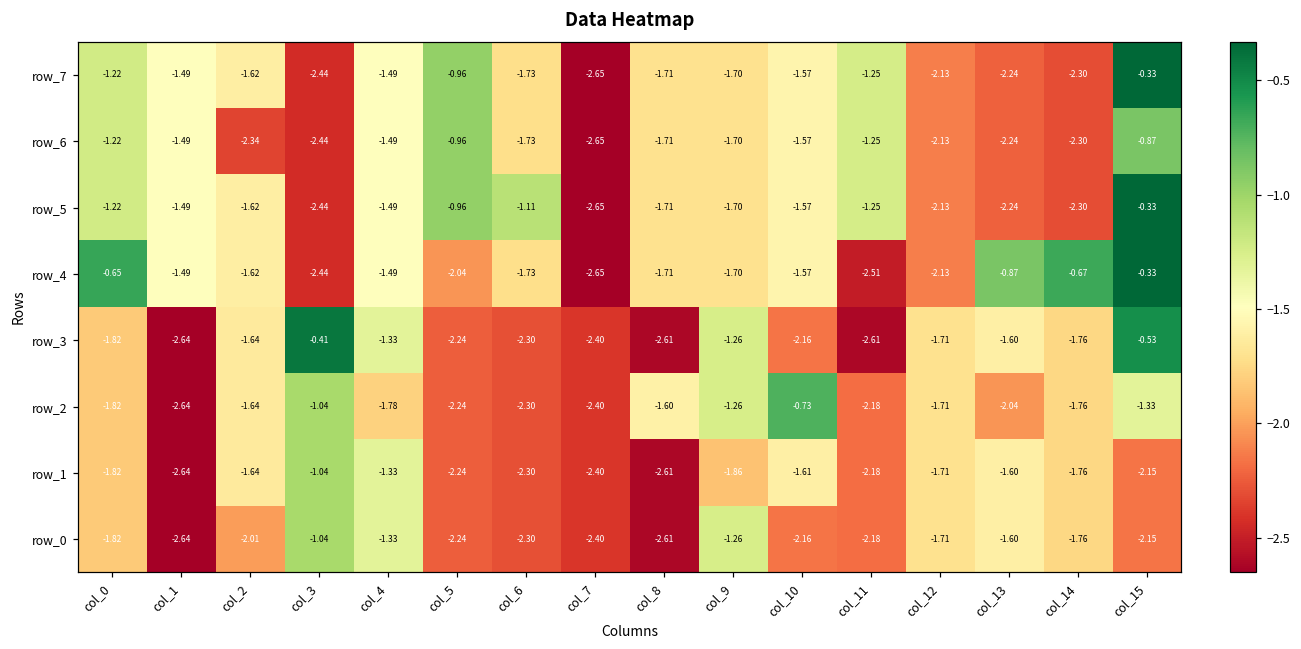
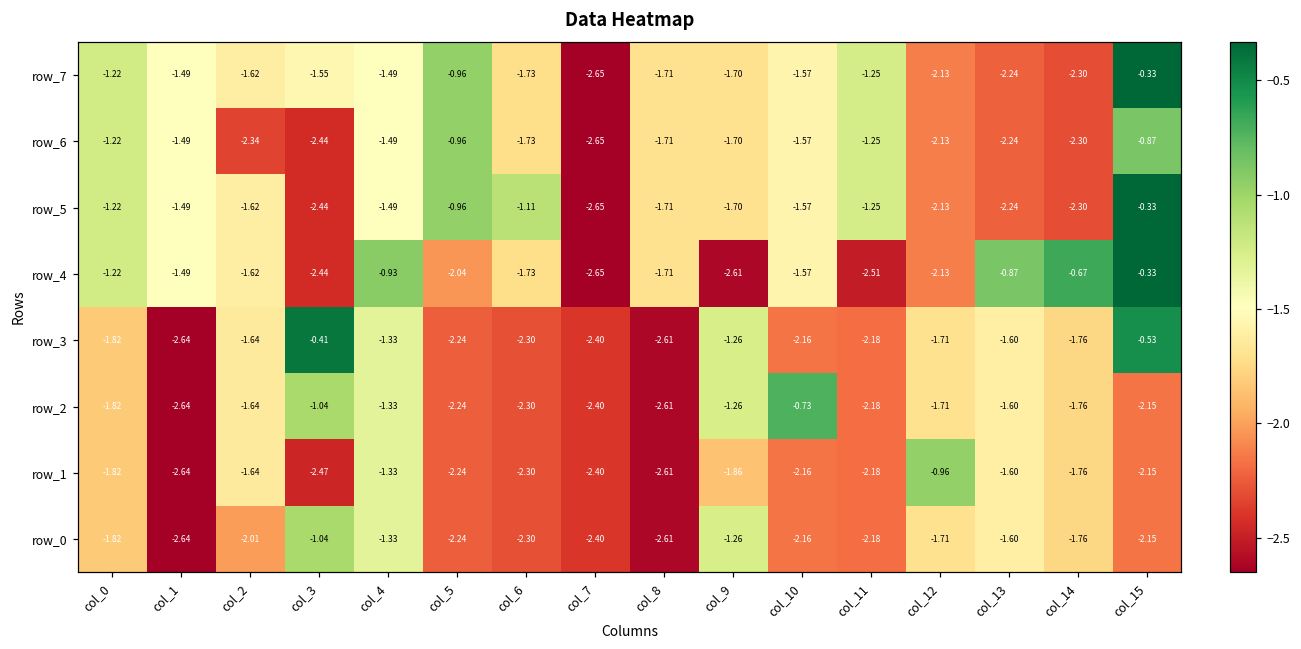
row_7, col_3: -2.44 -> -1.55
row_4, col_0: -0.65 -> -1.22
row_4, col_4: -1.49 -> -0.93
row_4, col_9: -1.70 -> -2.61
row_3, col_11: -2.61 -> -2.18
row_2, col_4: -1.78 -> -1.33
row_2, col_8: -1.60 -> -2.61
row_2, col_13: -2.04 -> -1.60
row_2, col_15: -1.33 -> -2.15
row_1, col_3: -1.04 -> -2.47
row_1, col_10: -1.61 -> -2.16
row_1, col_12: -1.71 -> -0.96
